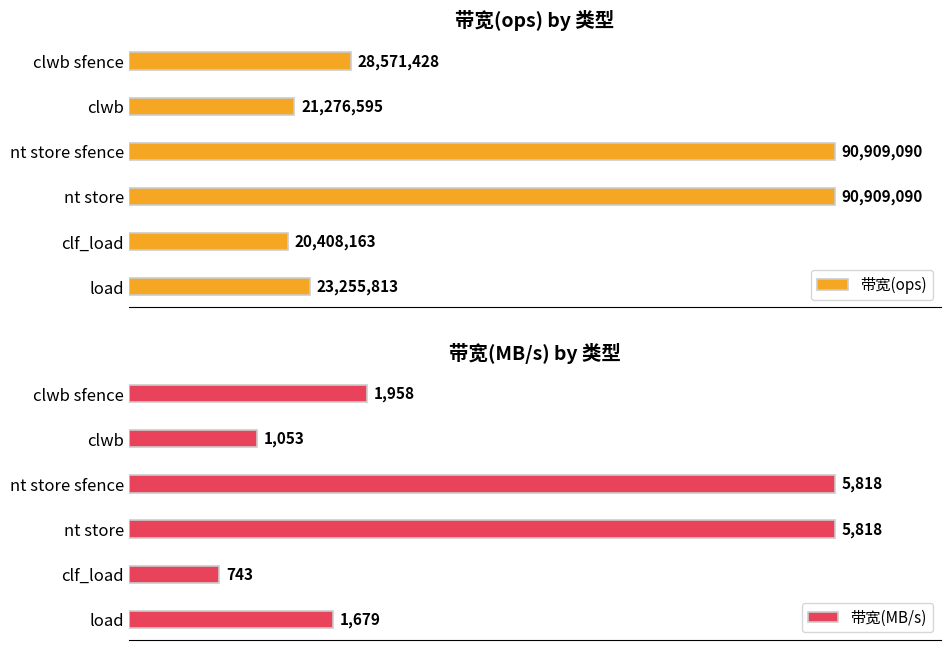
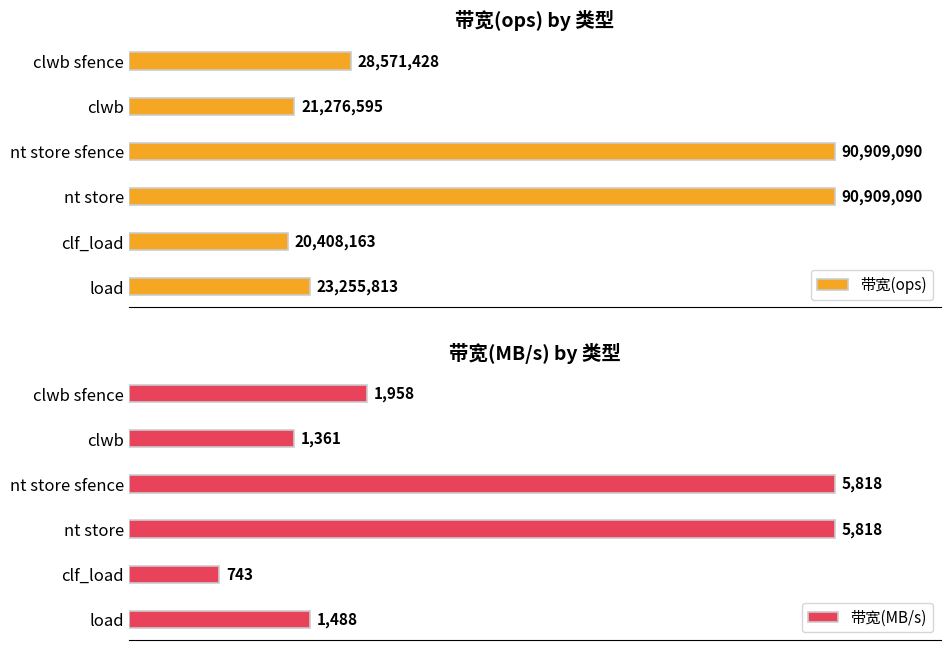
带宽(MB/s) by 类型, clwb: 1,053 -> 1,361
带宽(MB/s) by 类型, load: 1,679 -> 1,488
